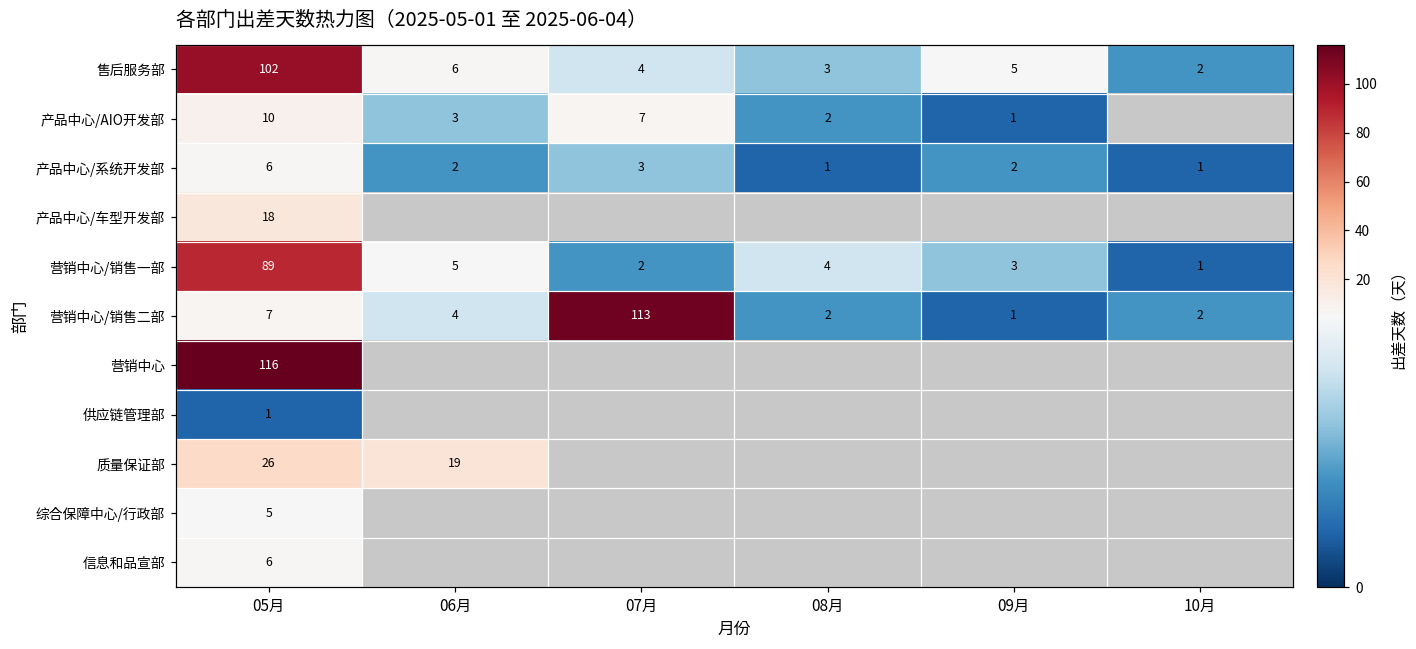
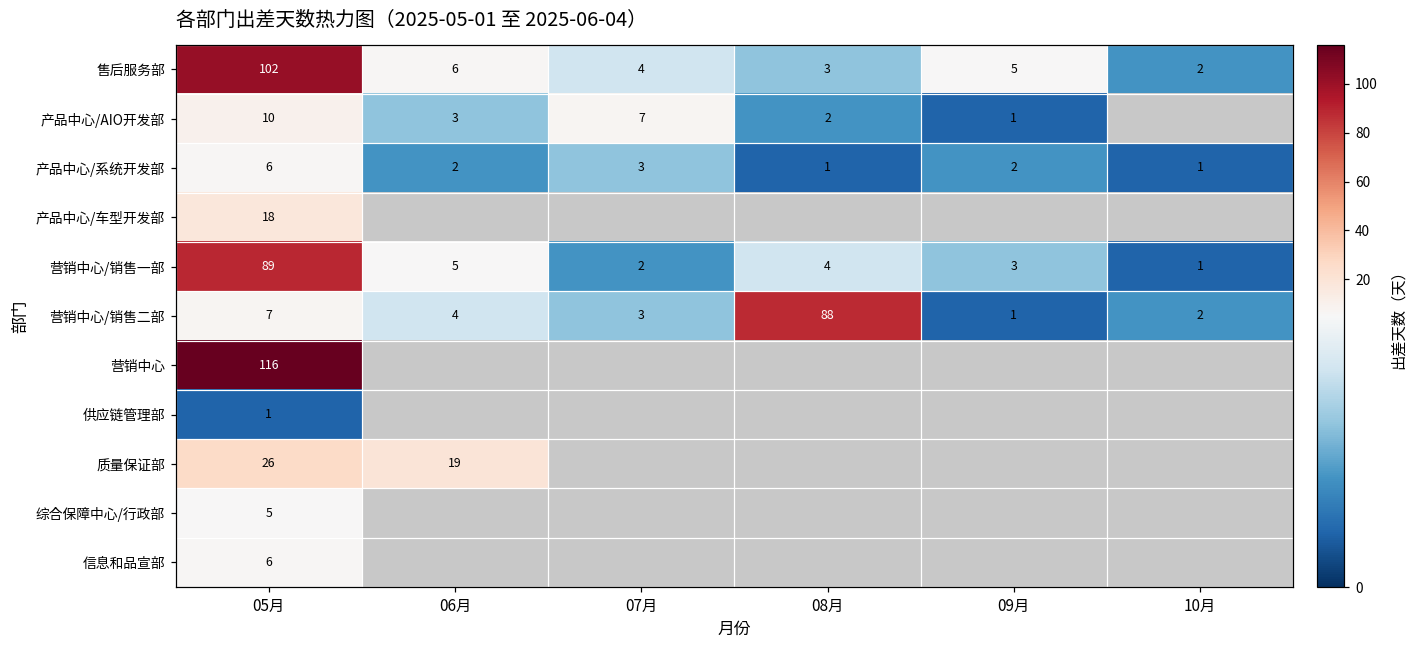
营销中心/销售二部, 07月: 113 -> 3
营销中心/销售二部, 08月: 2 -> 88
